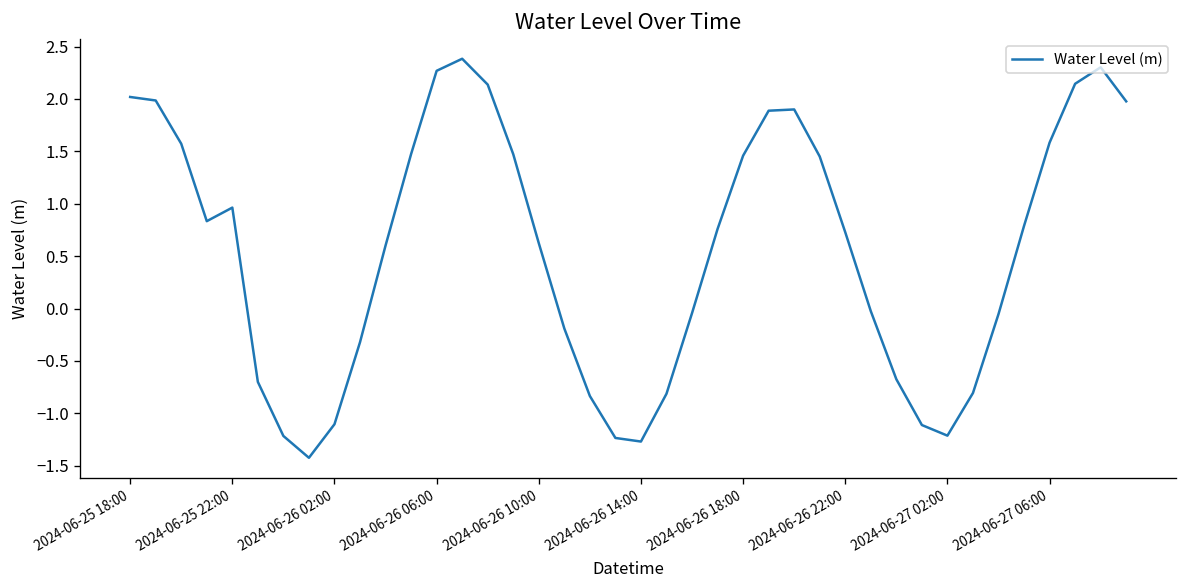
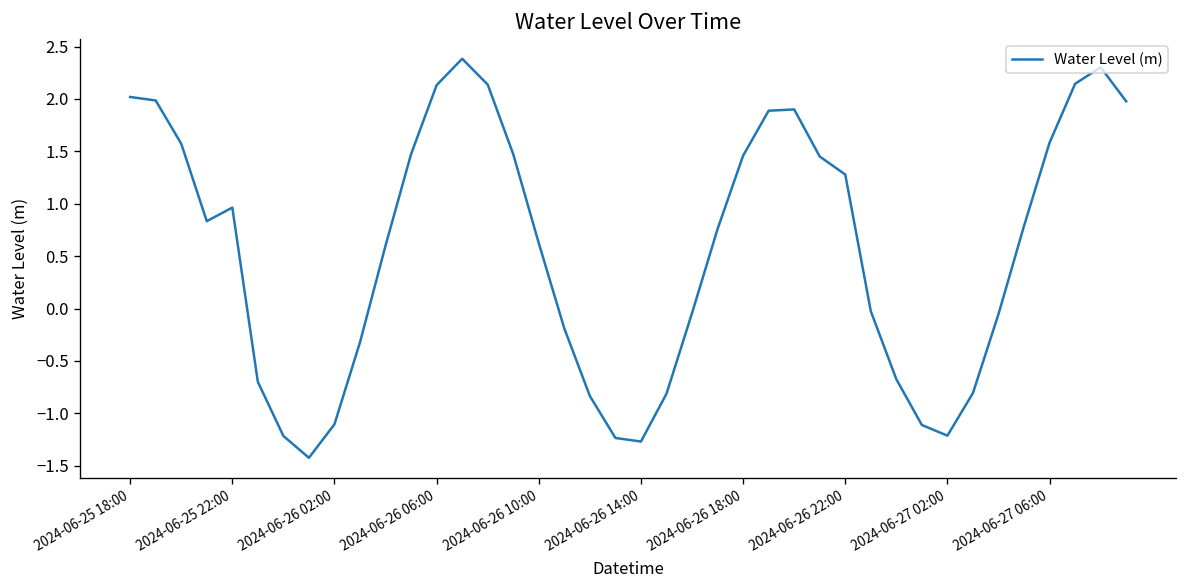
2024-06-26 06:00: 2.3 -> 2.1
2024-06-26 22:00: 0.7 -> 1.3
